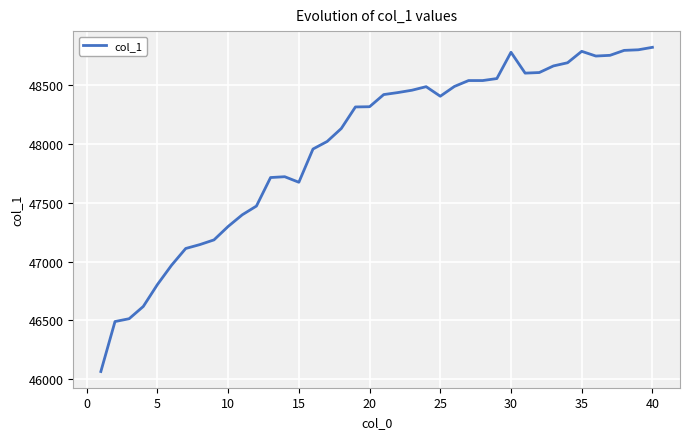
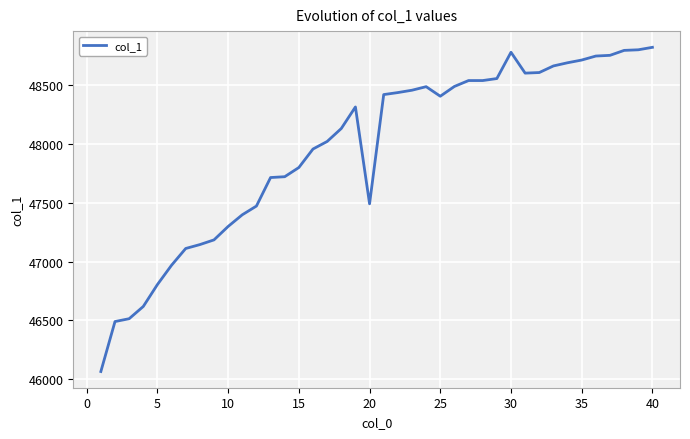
15: 47670 -> 47800
20: 48310 -> 47490
35: 48780 -> 48710
